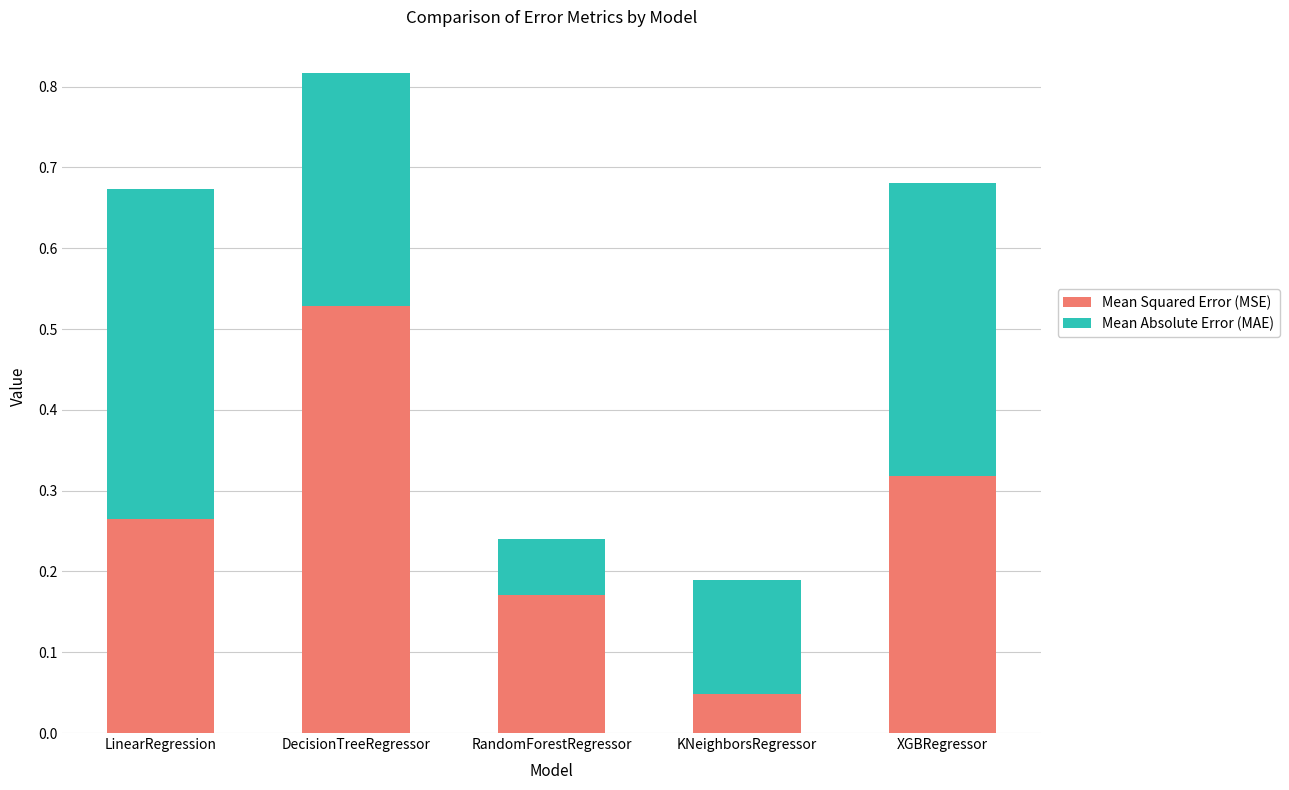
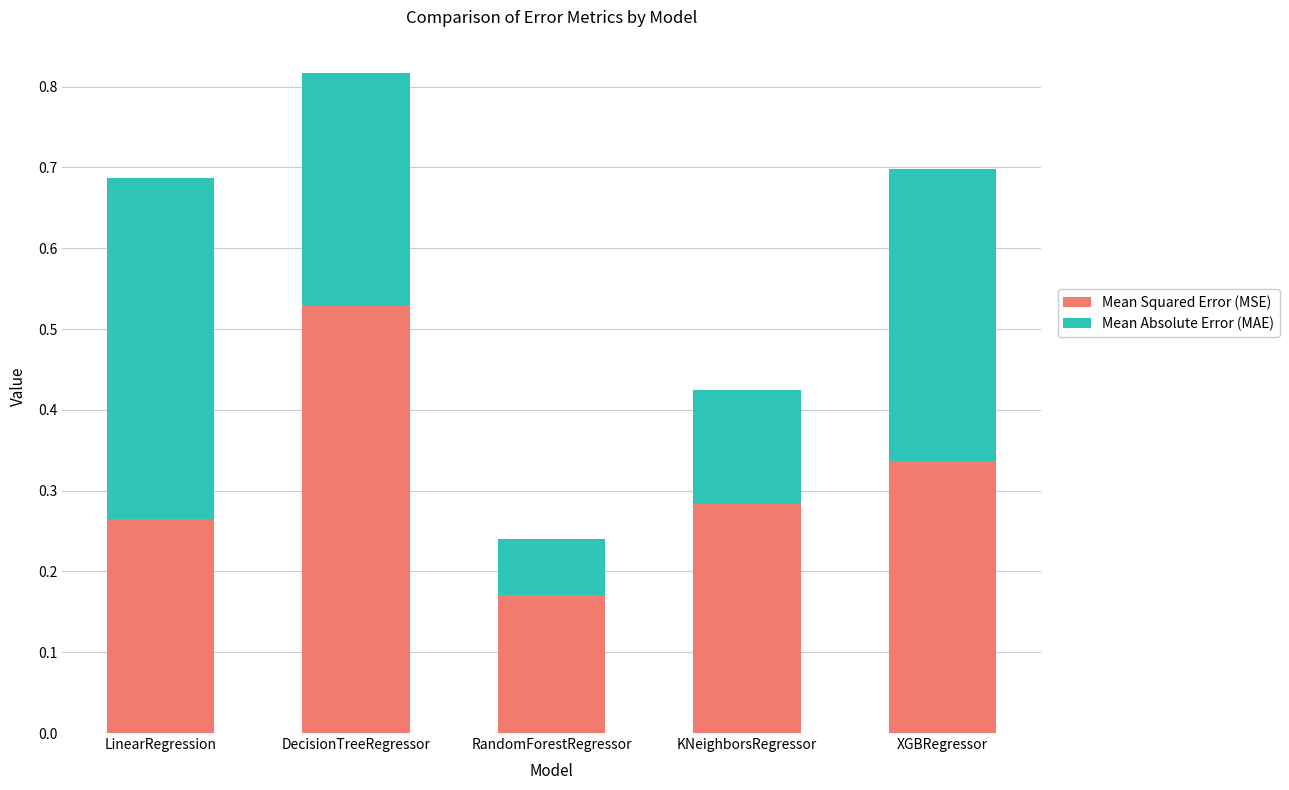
Mean Absolute Error (MAE), LinearRegression: 0.41 -> 0.42
Mean Squared Error (MSE), KNeighborsRegressor: 0.05 -> 0.28
Mean Squared Error (MSE), XGBRegressor: 0.32 -> 0.34
